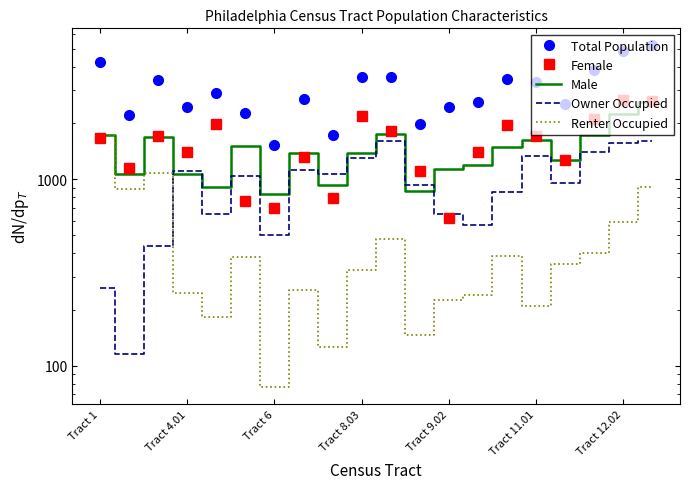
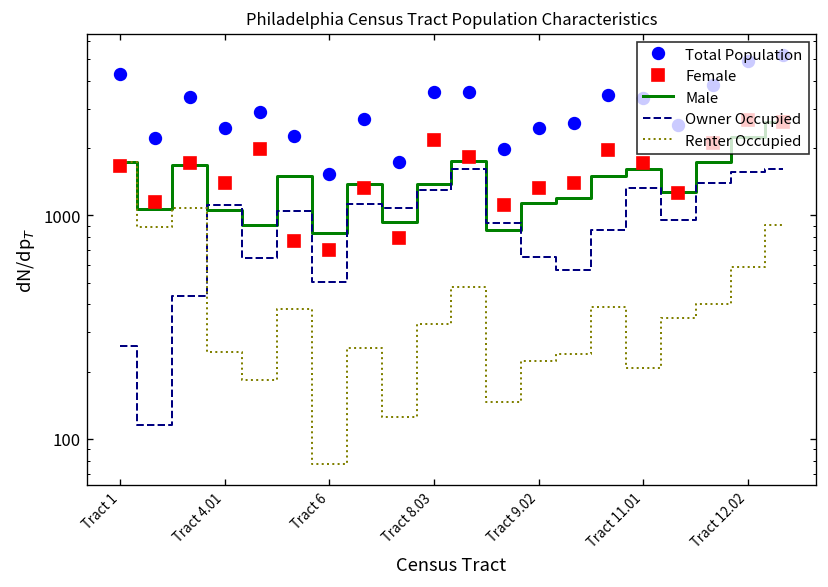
Female, Tract 9.02: 620 -> 1300
